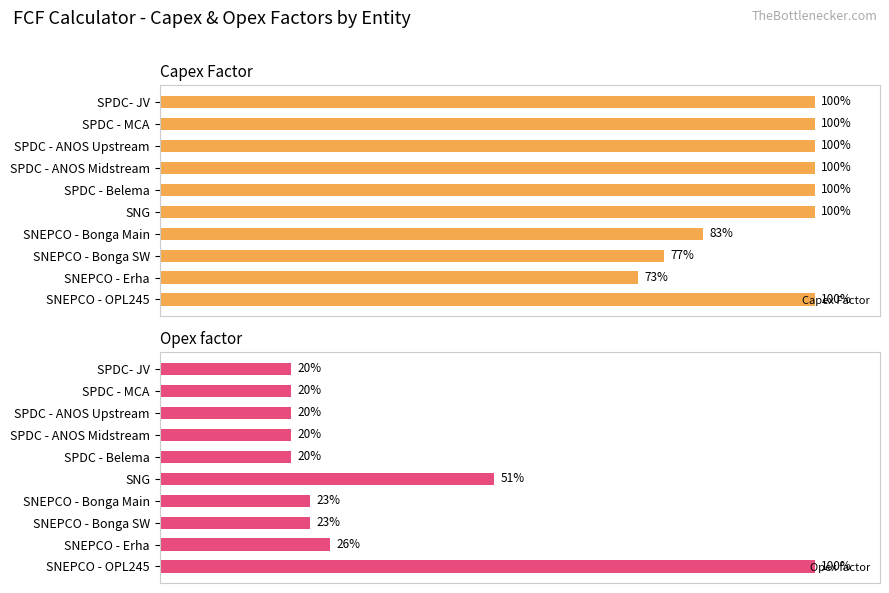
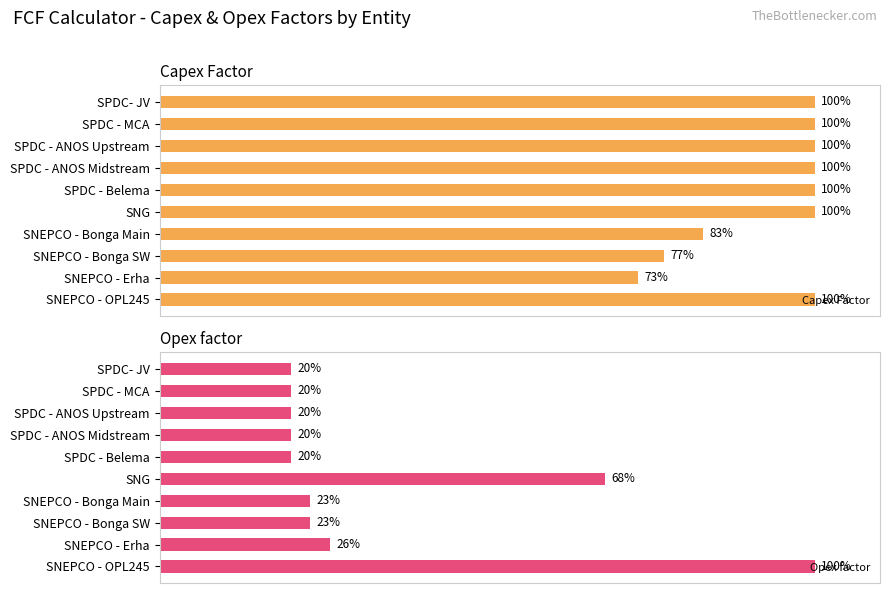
Opex factor, SNG: 51% -> 68%
